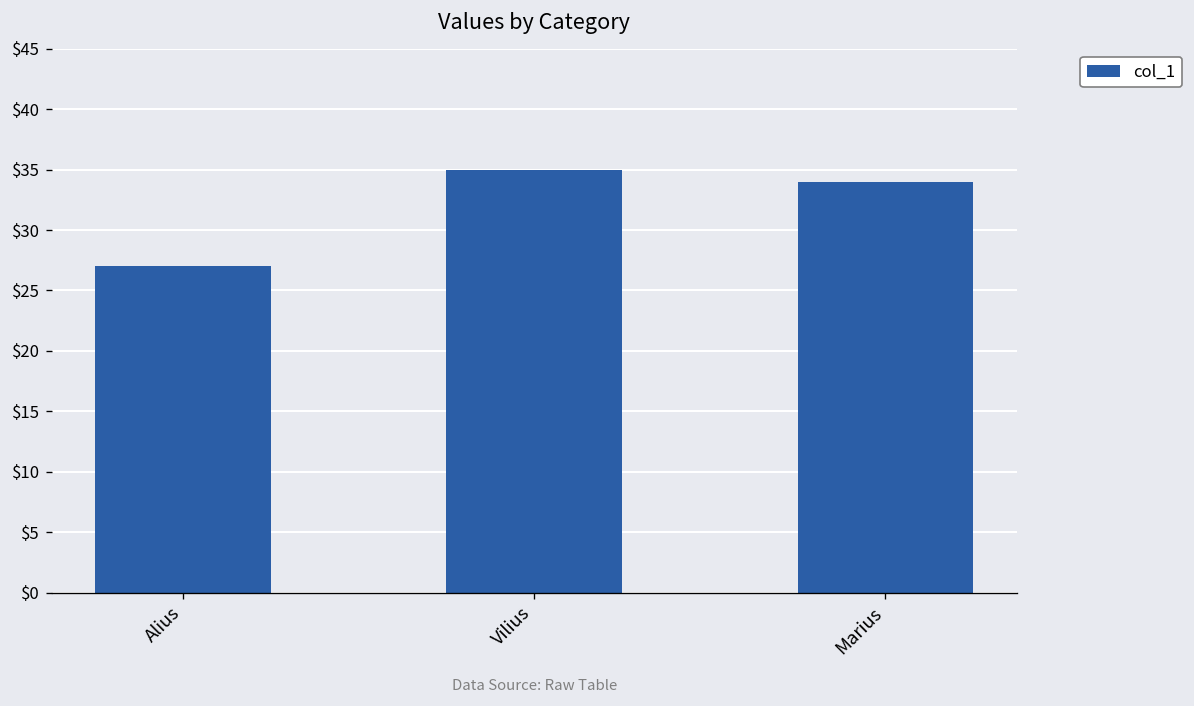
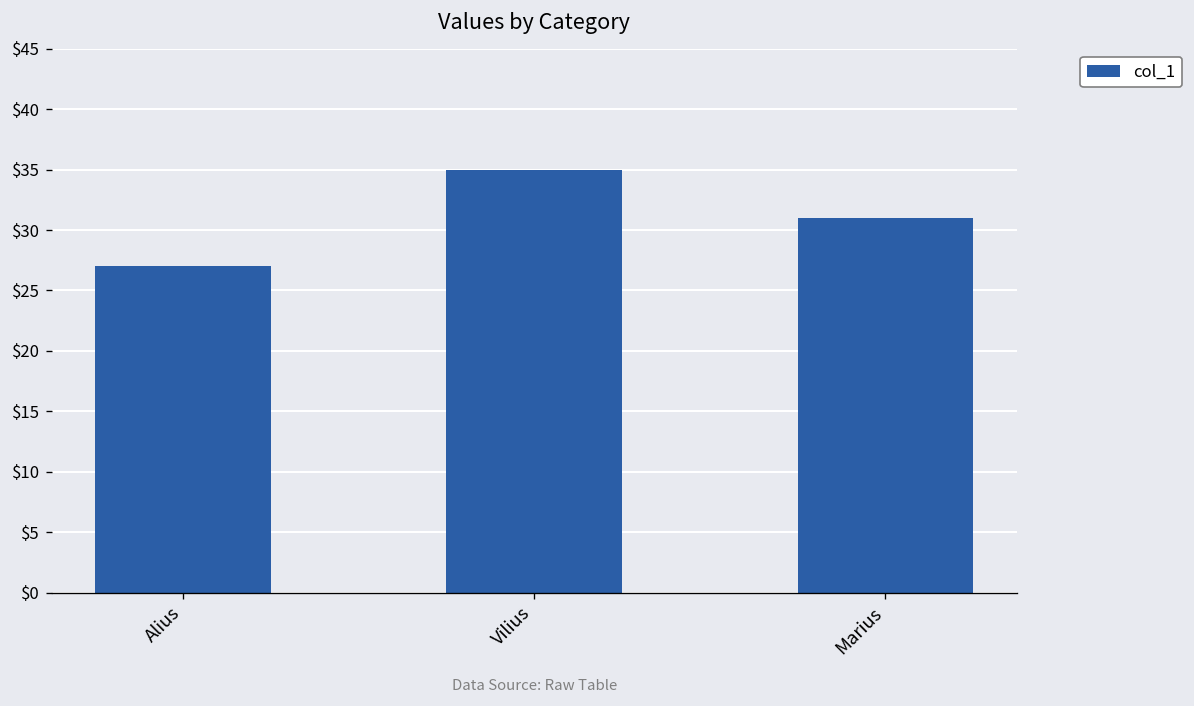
Marius: $34 -> $31
